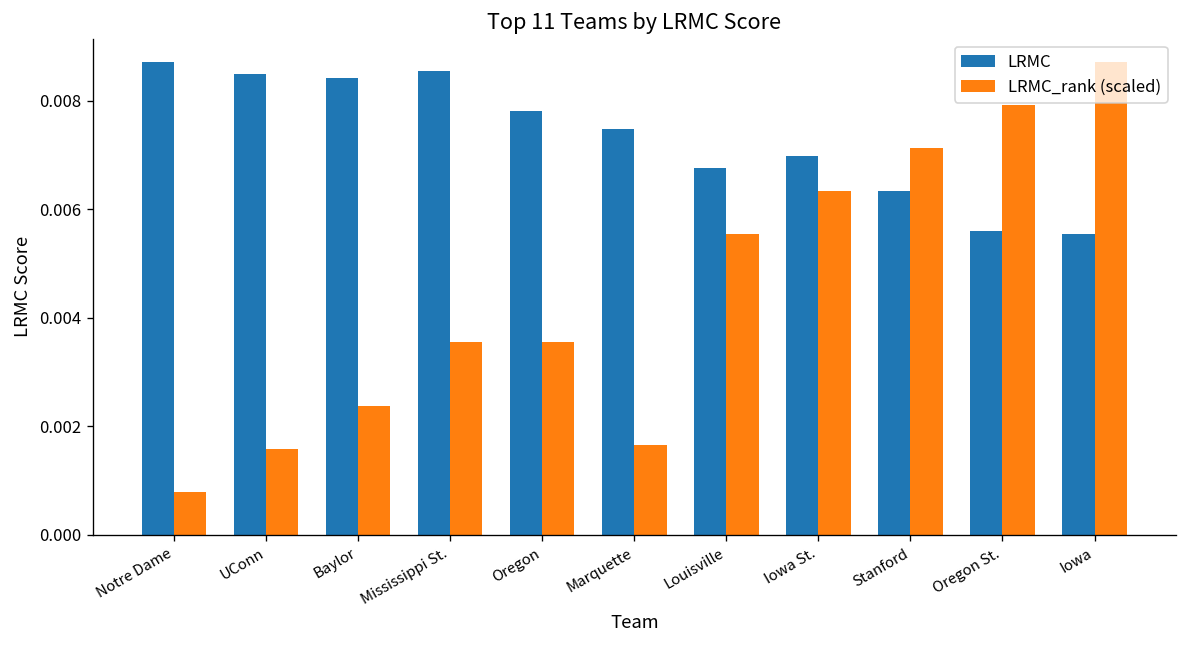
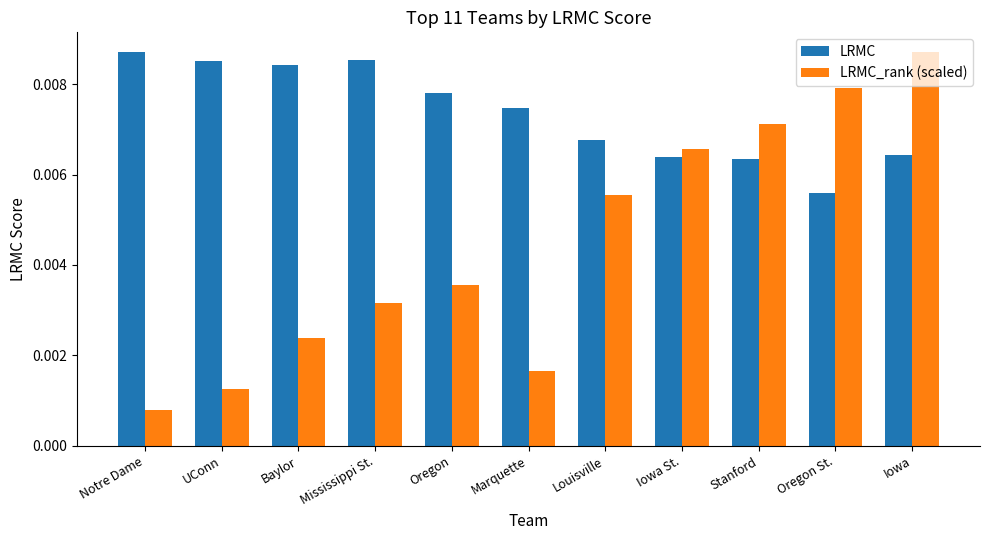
LRMC_rank (scaled), UConn: 0.0016 -> 0.0013
LRMC_rank (scaled), Mississippi St.: 0.0036 -> 0.0032
LRMC, Iowa St.: 0.0070 -> 0.0064
LRMC_rank (scaled), Iowa St.: 0.0063 -> 0.0066
LRMC, Iowa: 0.0056 -> 0.0064
